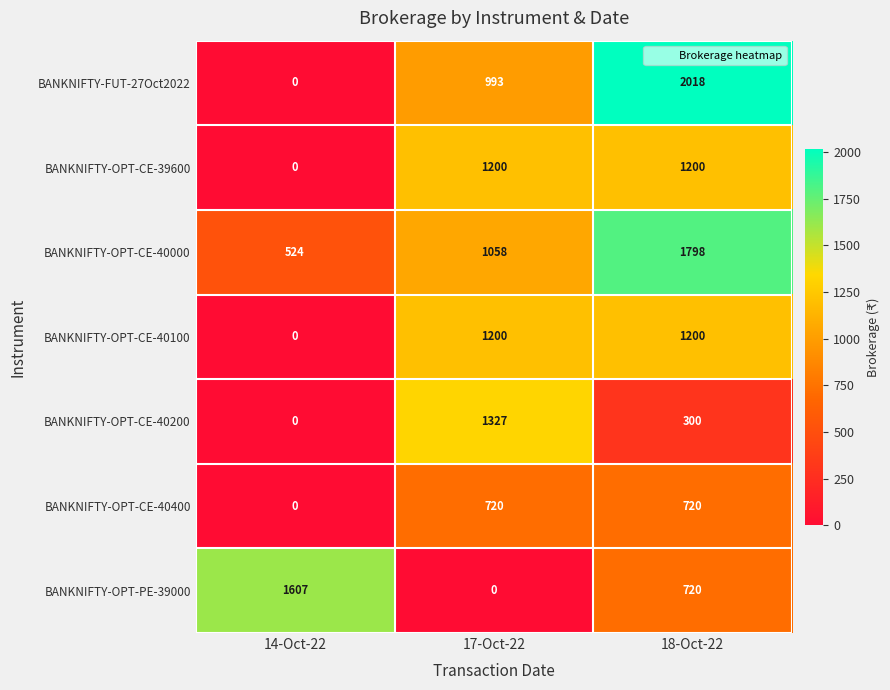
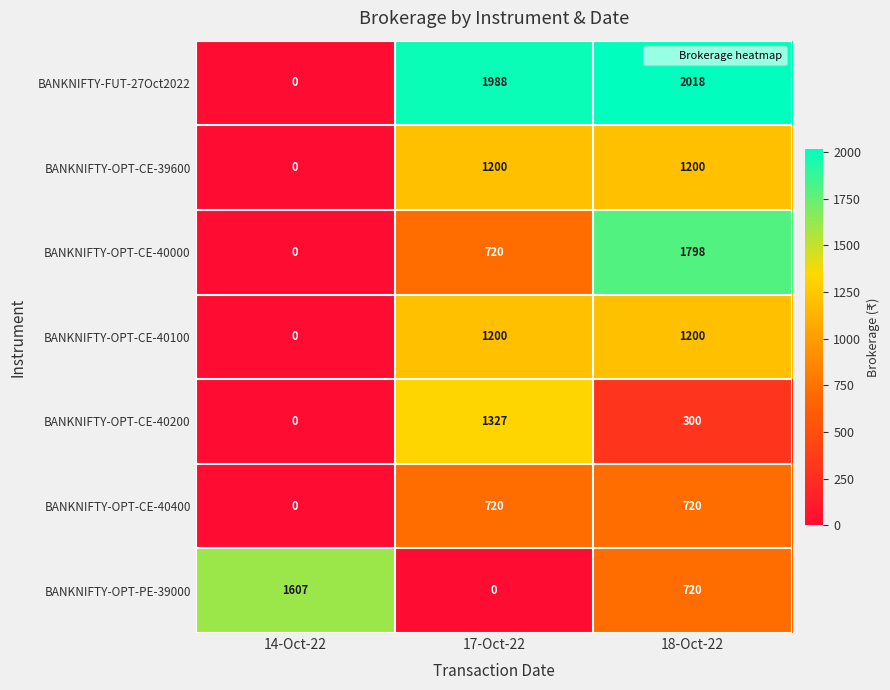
BANKNIFTY-FUT-27Oct2022, 17-Oct-22: 993 -> 1988
BANKNIFTY-OPT-CE-40000, 14-Oct-22: 524 -> 0
BANKNIFTY-OPT-CE-40000, 17-Oct-22: 1058 -> 720
